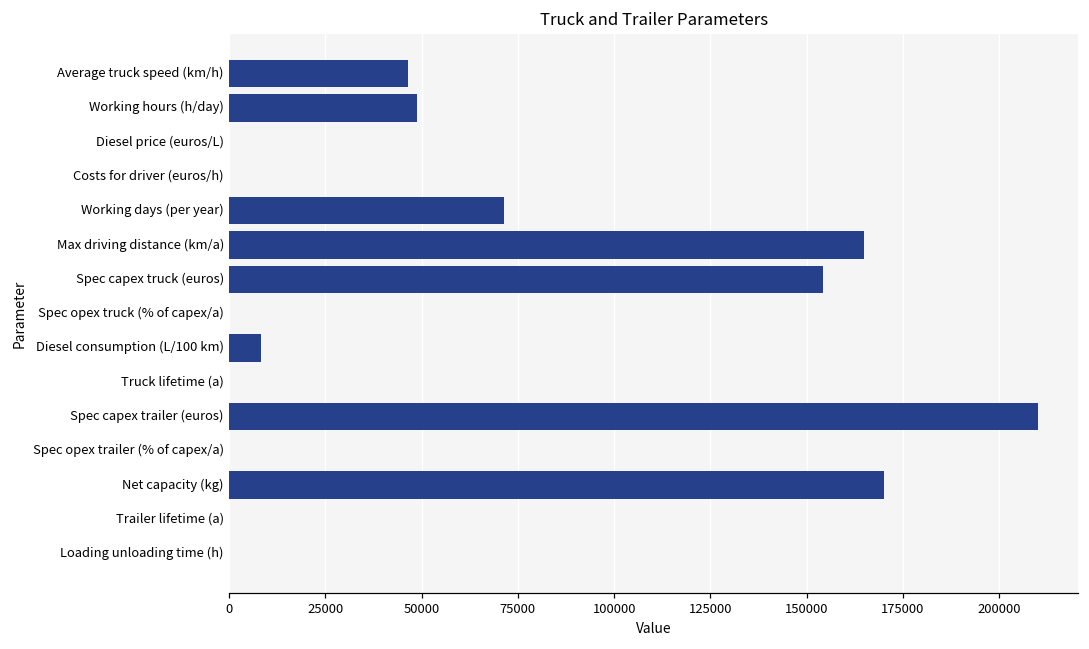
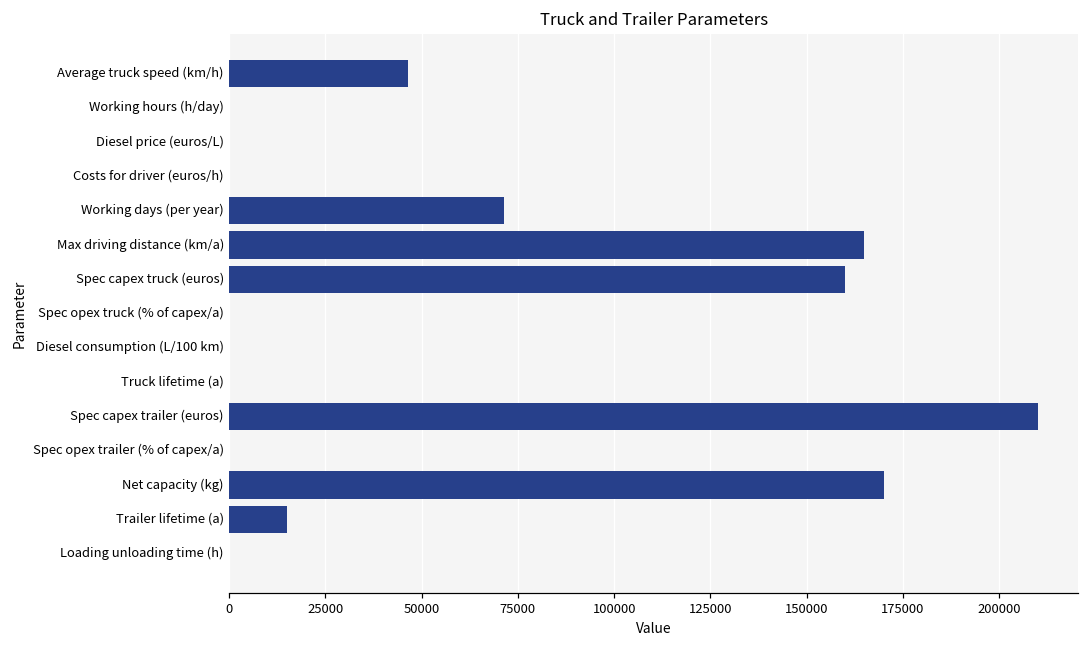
Working hours (h/day): 49000 -> 0
Spec capex truck (euros): 154000 -> 160000
Diesel consumption (L/100 km): 8000 -> 0
Trailer lifetime (a): 0 -> 15000
